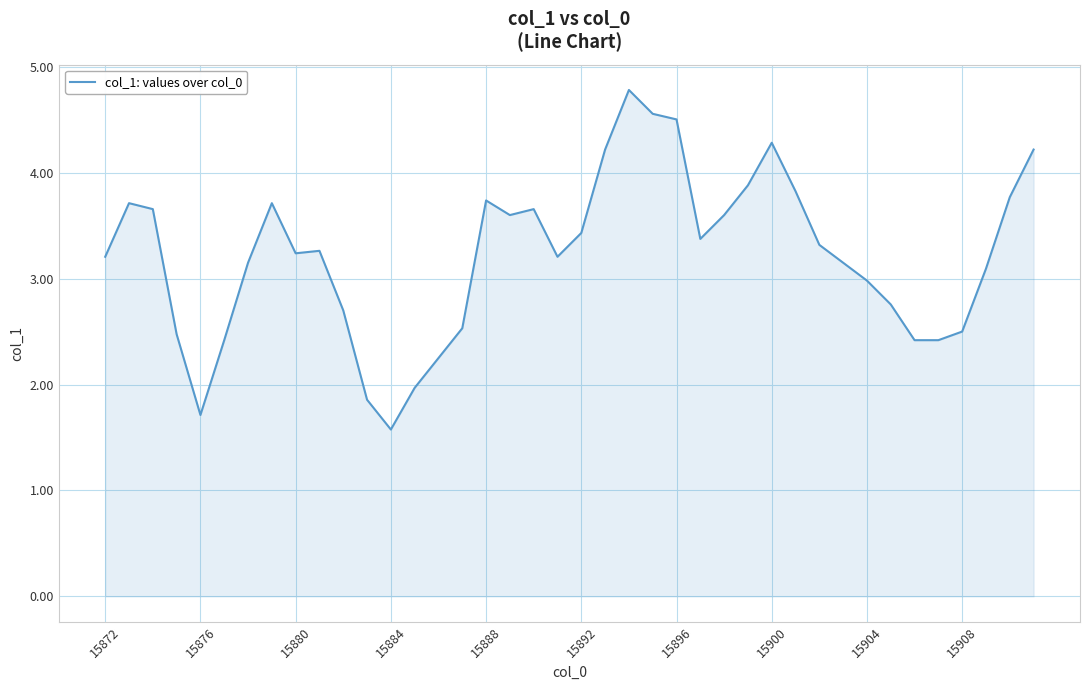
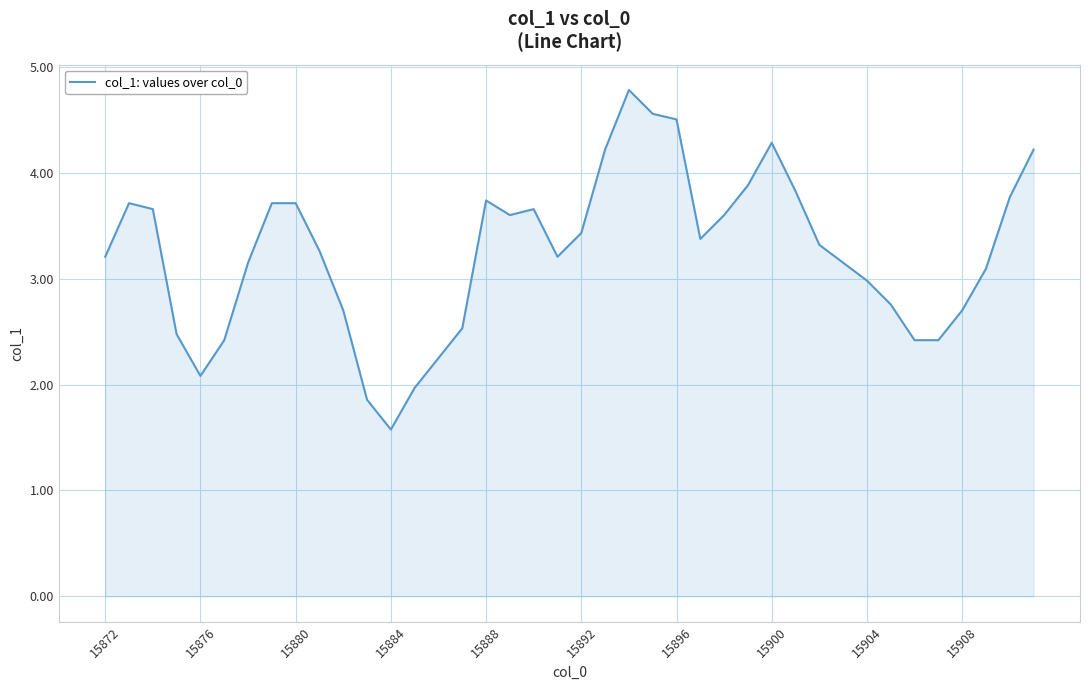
15876: 1.71 -> 2.08
15880: 3.24 -> 3.71
15908: 2.5 -> 2.7
